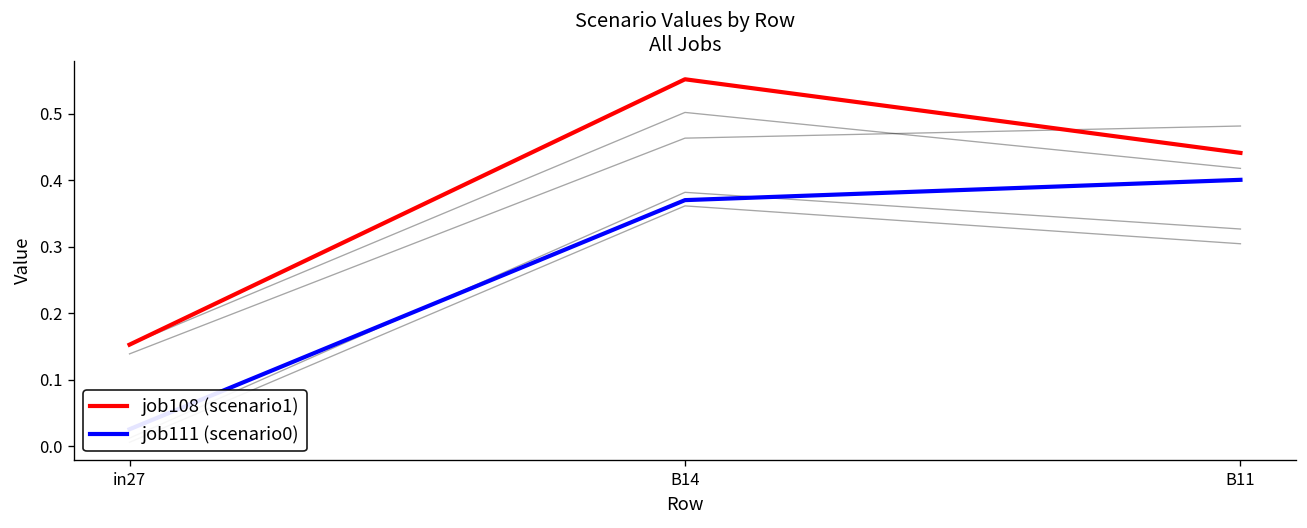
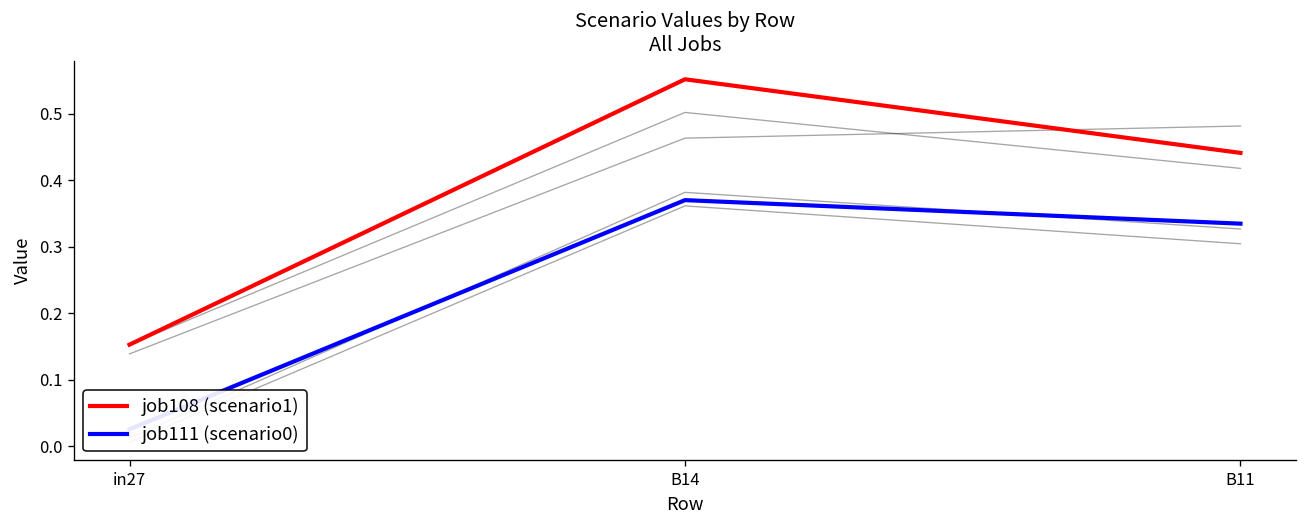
job111 (scenario0), B11: 0.40 -> 0.33
